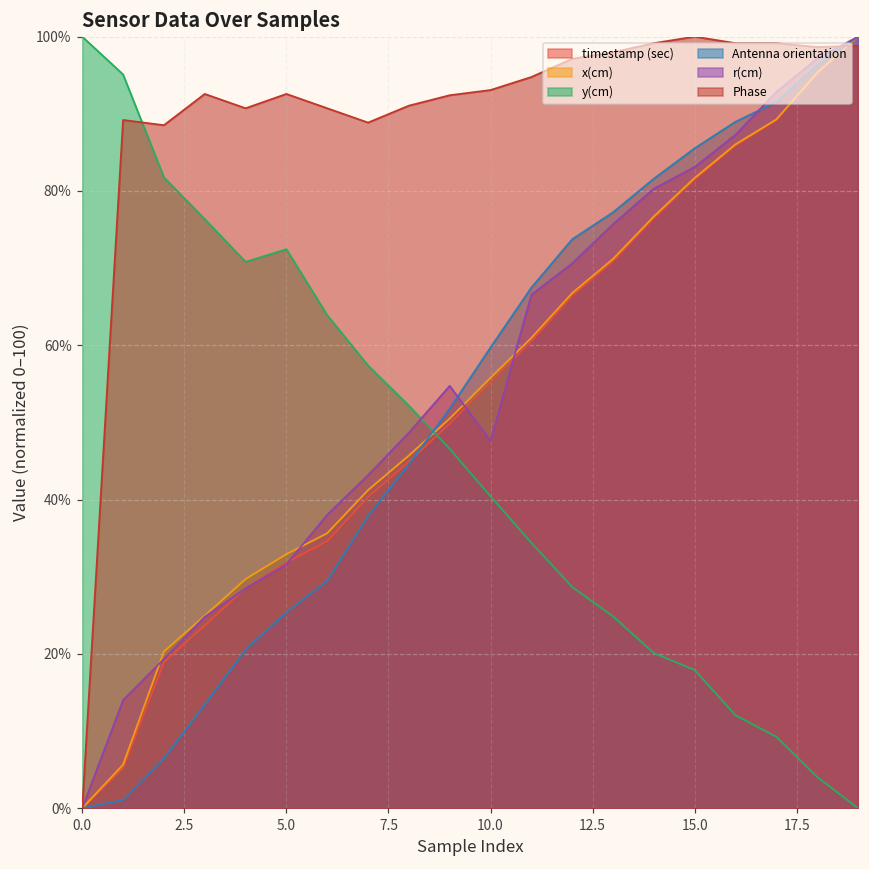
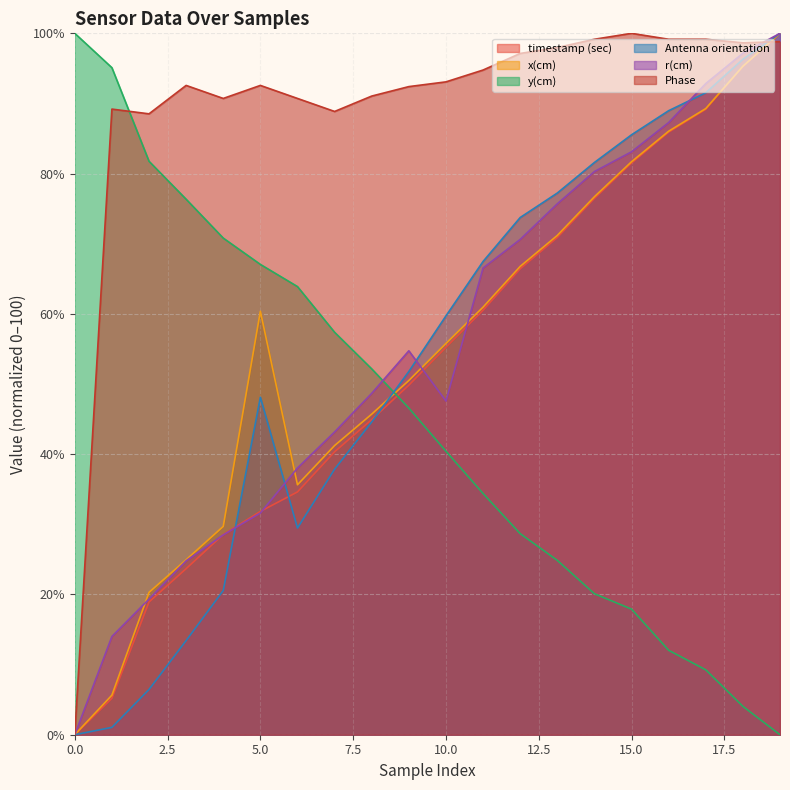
x(cm), 5.0: 33% -> 60%
y(cm), 5.0: 72% -> 67%
Antenna orientation, 5.0: 25% -> 48%
